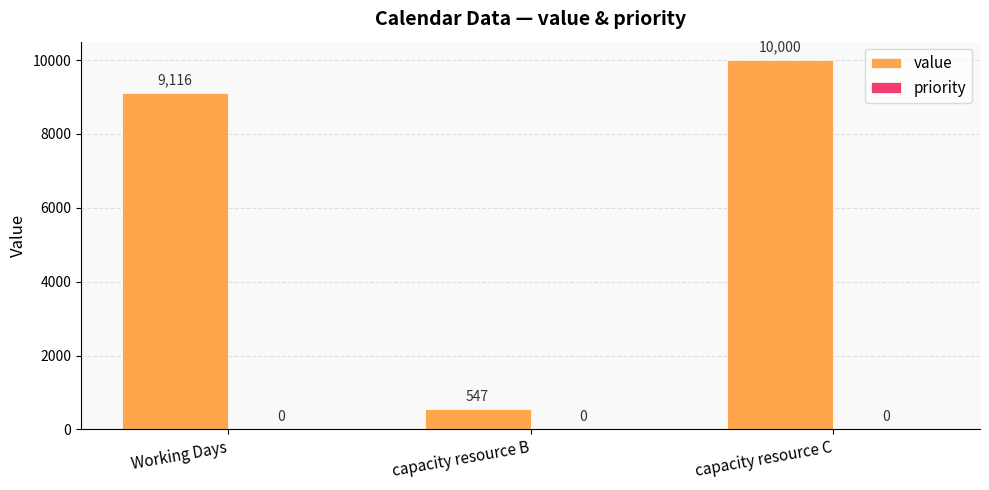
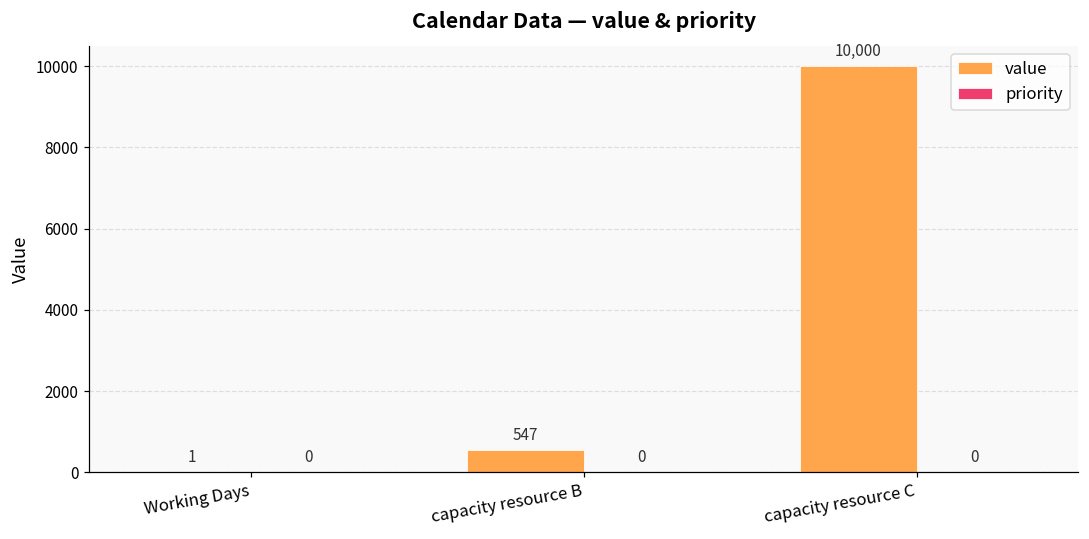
value, Working Days: 9,116 -> 1
